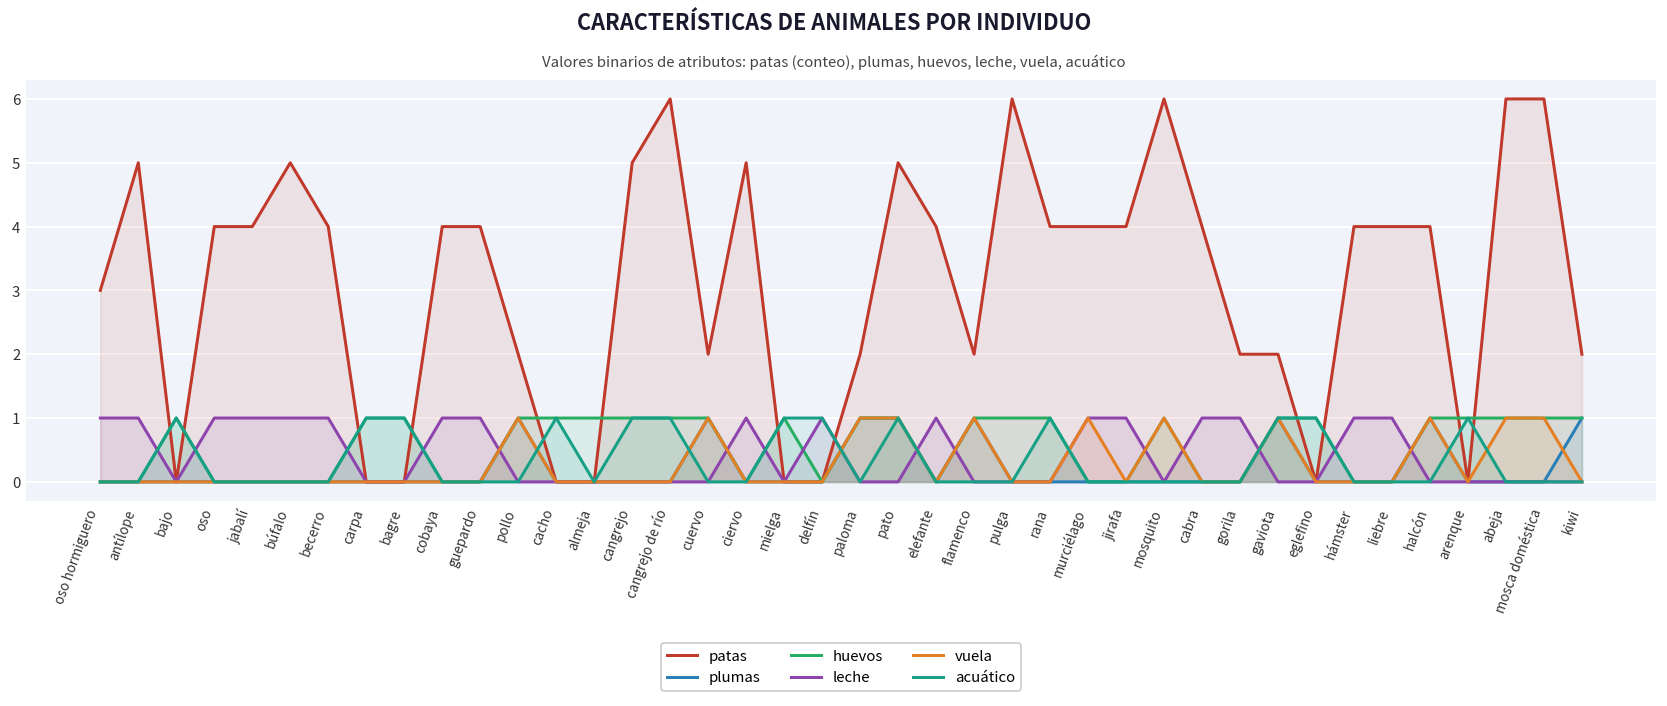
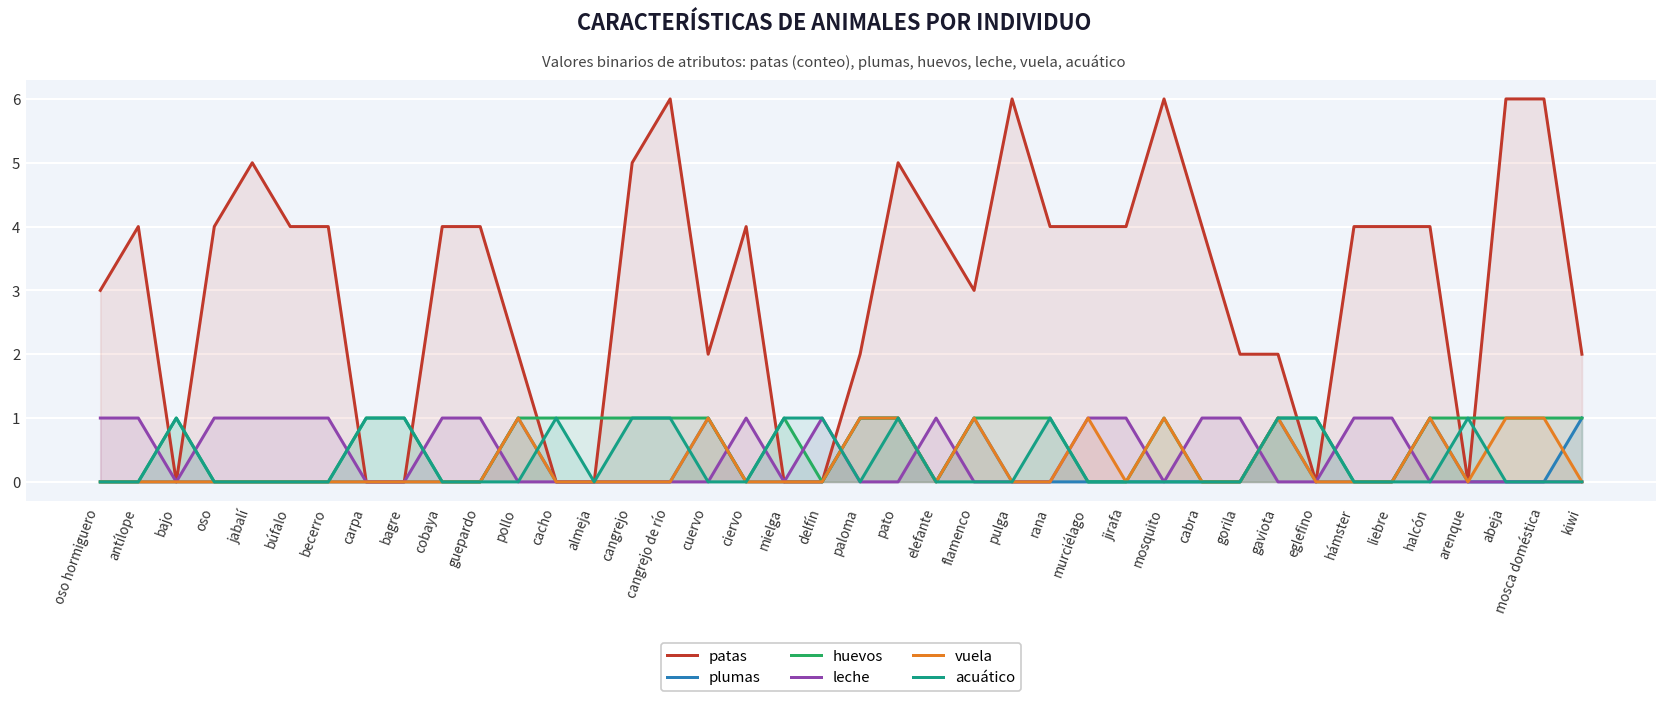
patas, antílope: 5 -> 4
patas, jabalí: 4 -> 5
patas, búfalo: 5 -> 4
patas, ciervo: 5 -> 4
patas, flamenco: 2 -> 3
